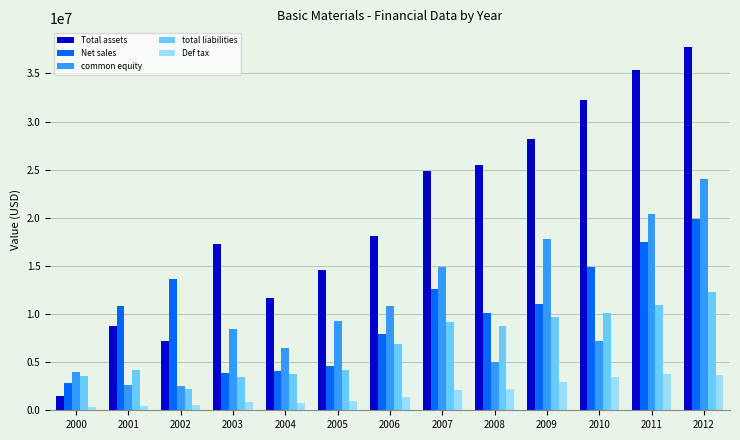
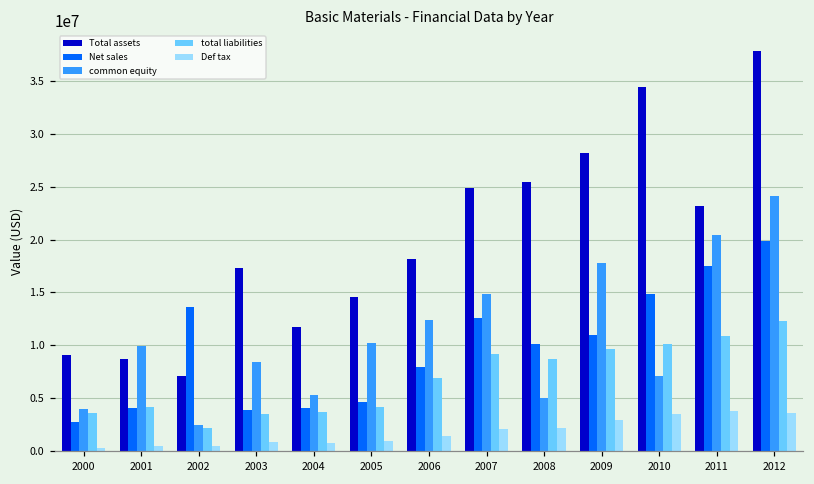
Total assets, 2000: 1000000 -> 9000000
Net sales, 2001: 11000000 -> 4000000
common equity, 2001: 3000000 -> 10000000
common equity, 2004: 7000000 -> 5000000
common equity, 2005: 9000000 -> 10000000
common equity, 2006: 11000000 -> 12000000
Total assets, 2010: 32000000 -> 34000000
Total assets, 2011: 35000000 -> 23000000
